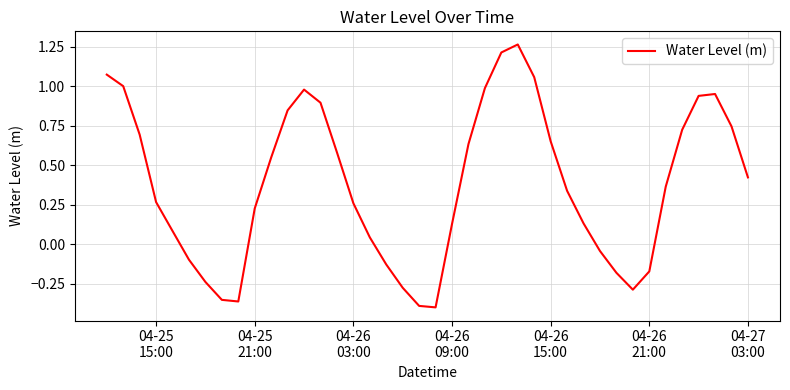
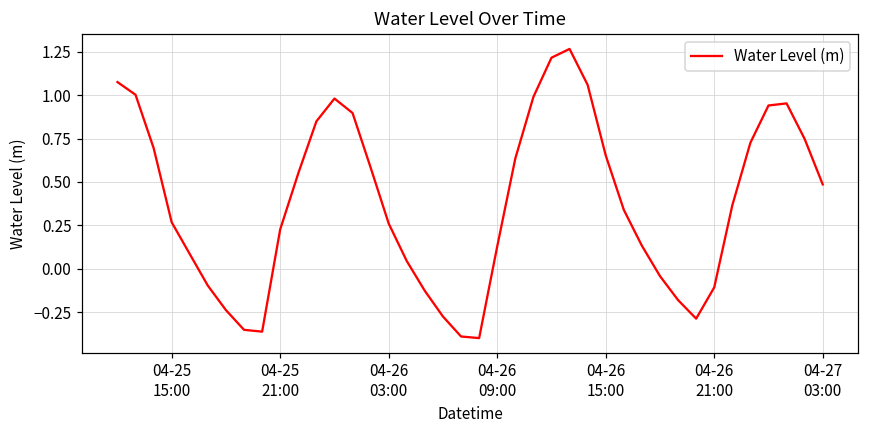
04-26 21:00: -0.17 -> -0.11
04-27 03:00: 0.42 -> 0.49
